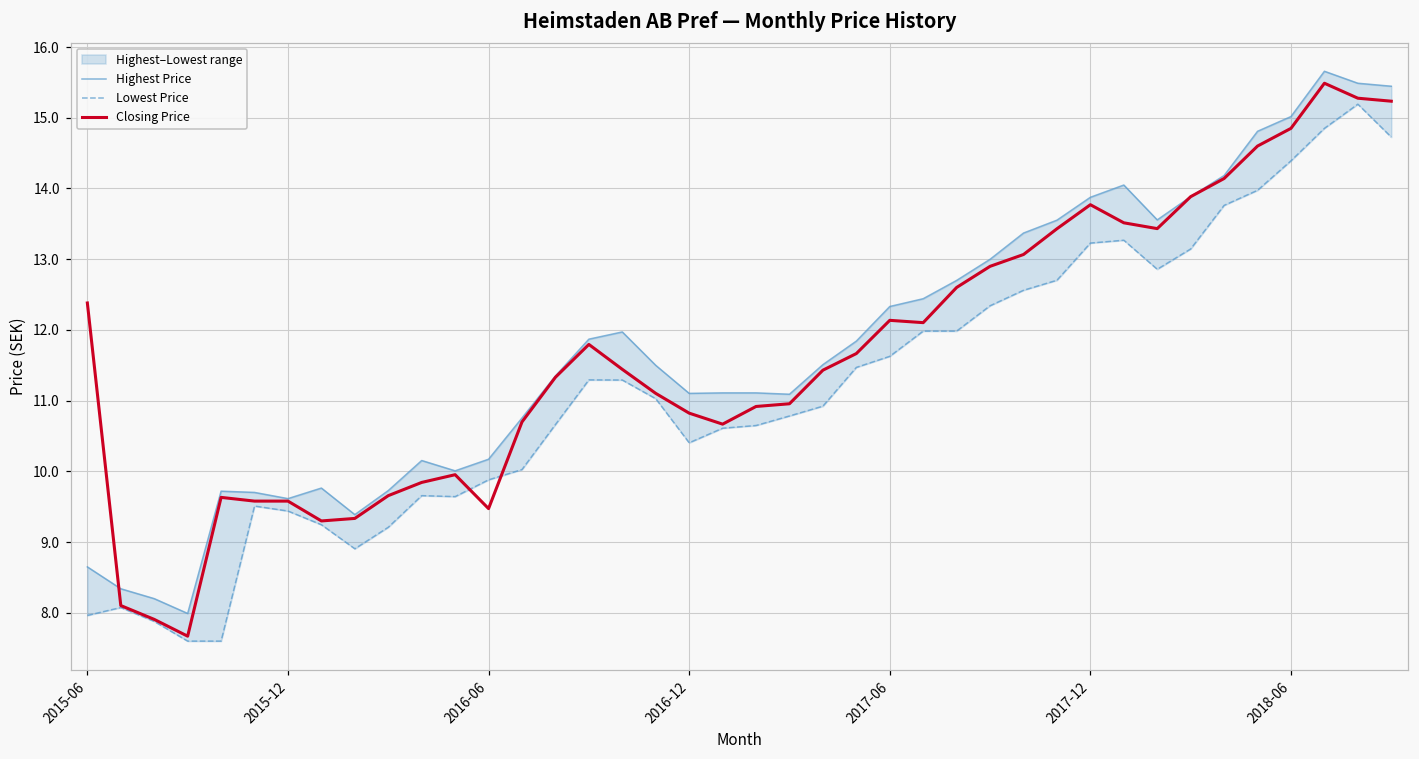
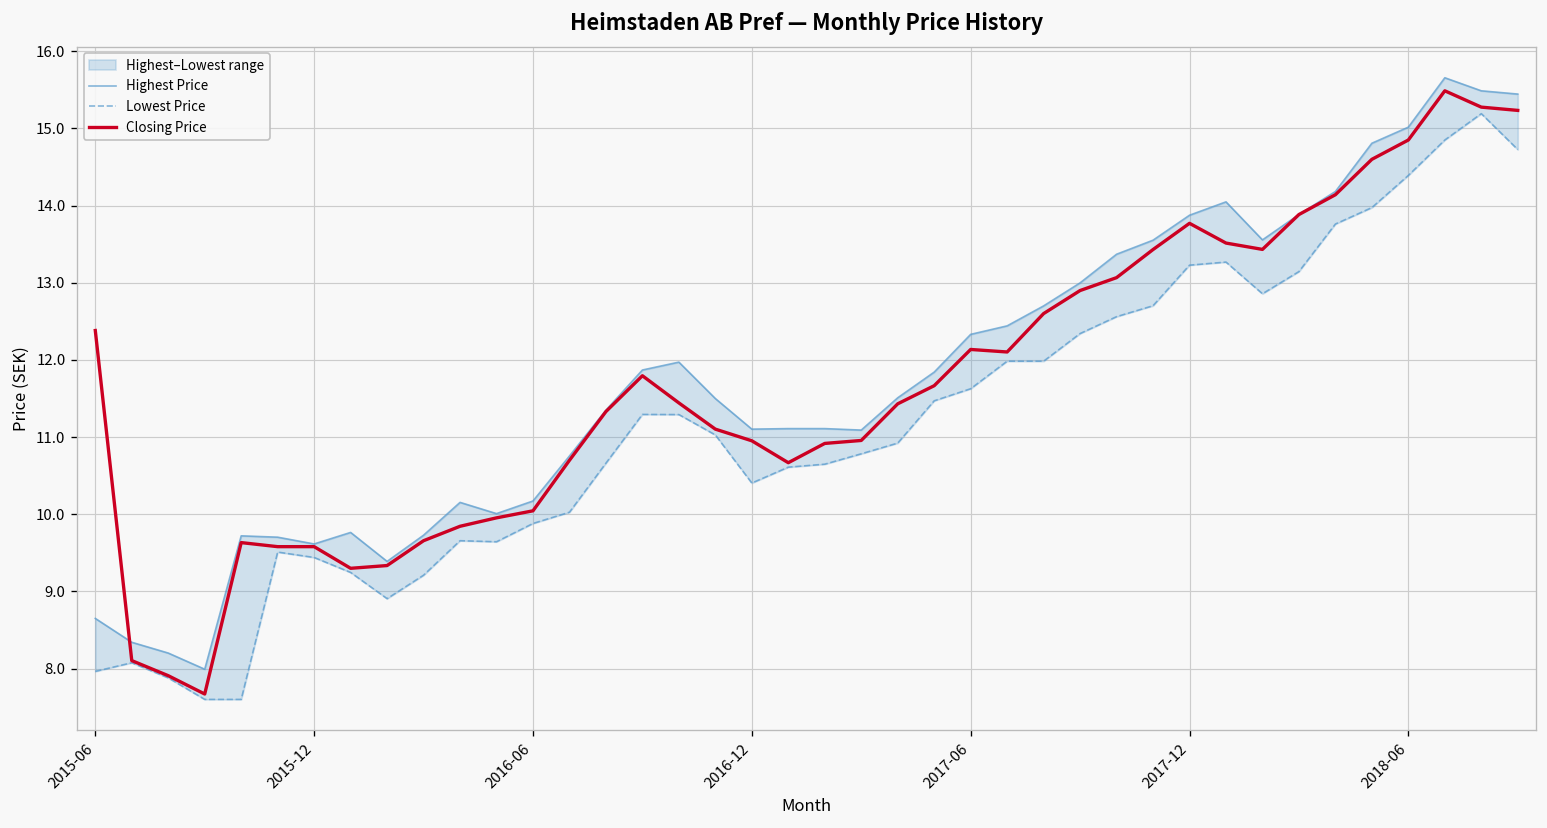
Closing Price, 2016-06: 9.5 -> 10.0
Closing Price, 2016-12: 10.8 -> 11.0
